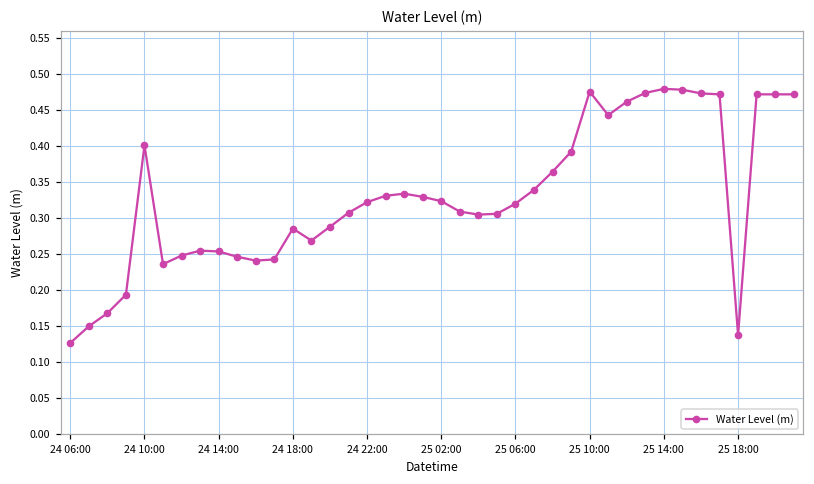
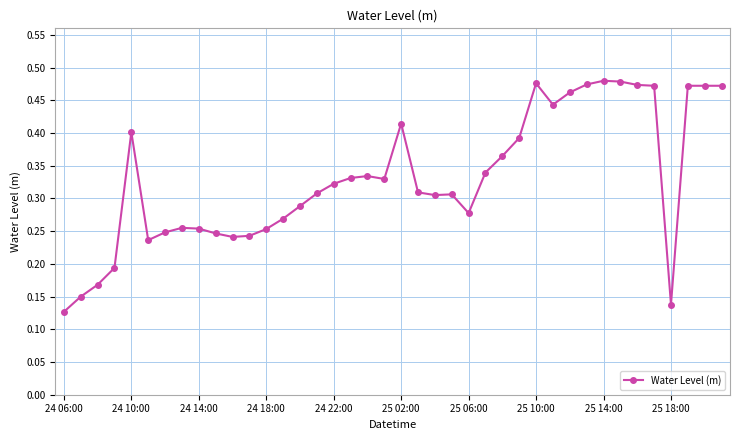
24 18:00: 0.29 -> 0.25
25 02:00: 0.32 -> 0.41
25 06:00: 0.32 -> 0.28
